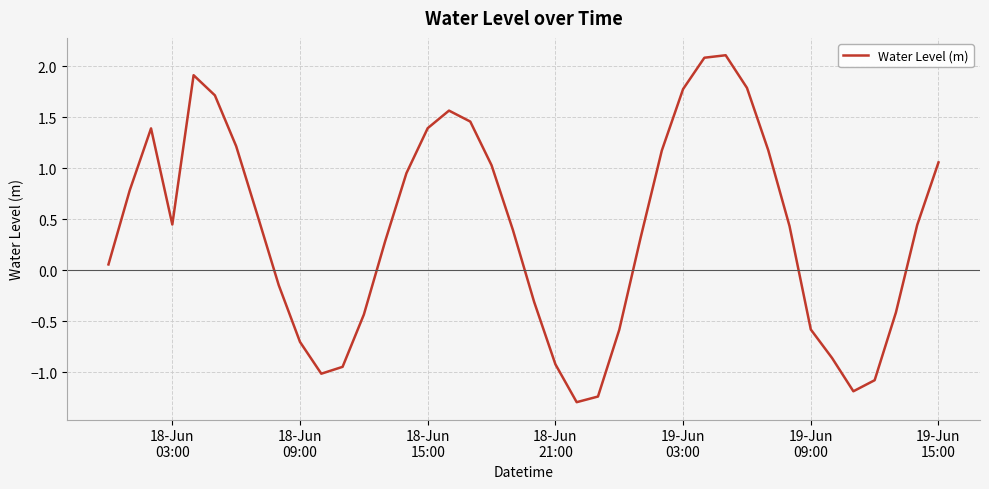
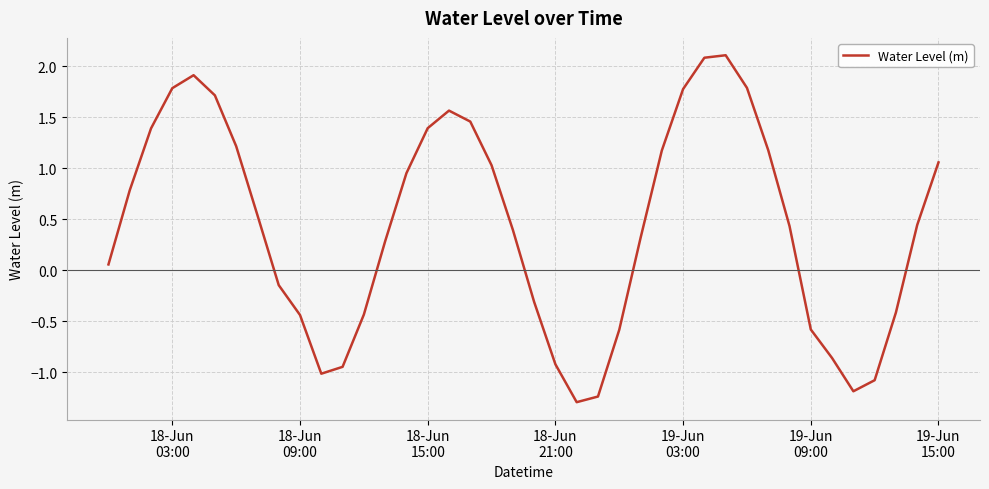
18-Jun 03:00: 0.45 -> 1.78
18-Jun 09:00: -0.71 -> -0.44
